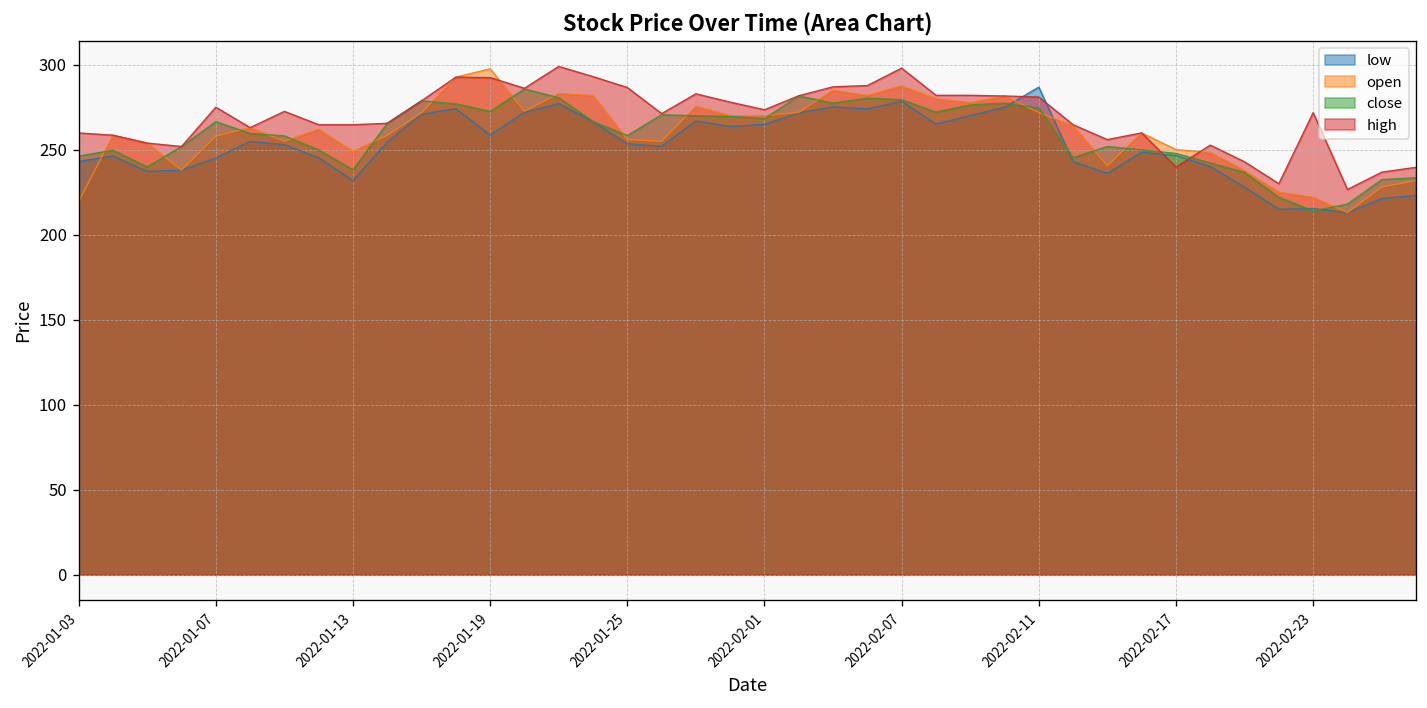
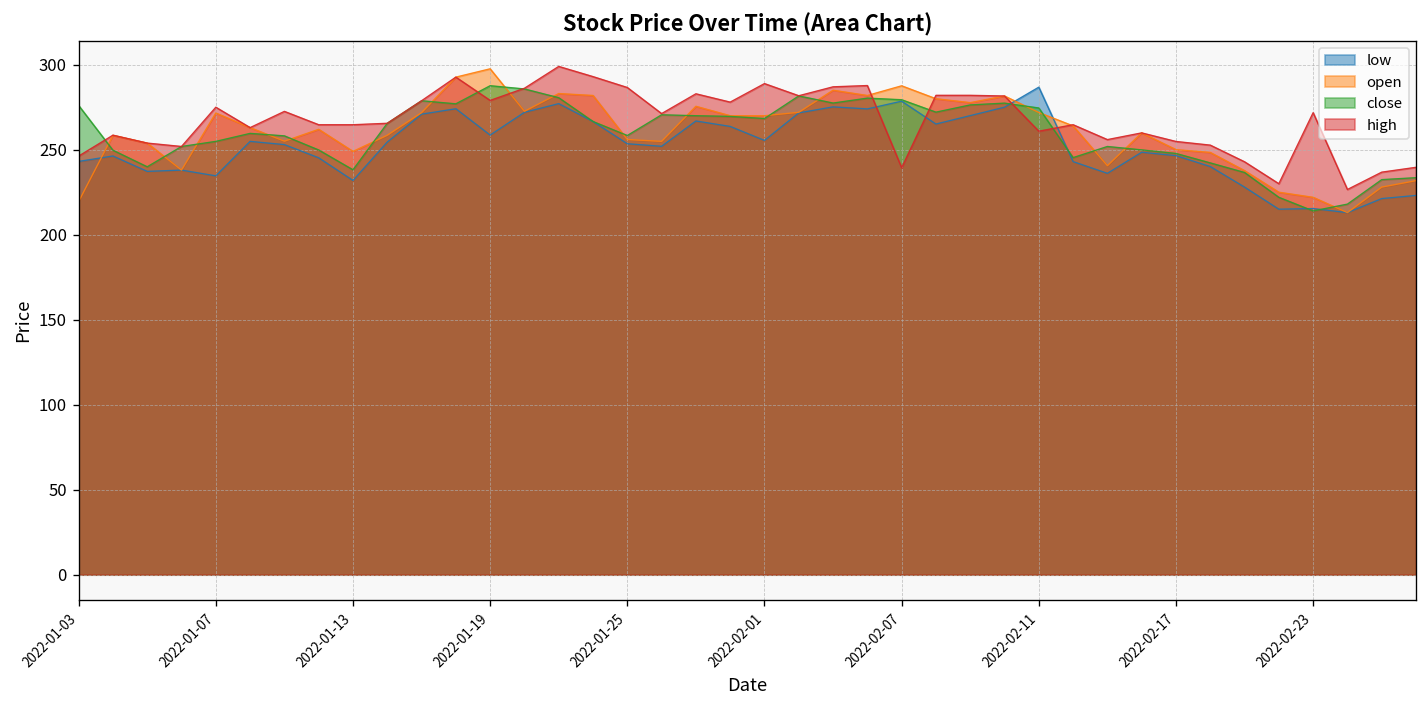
close, 2022-01-03: 246 -> 276
high, 2022-01-03: 260 -> 246
low, 2022-01-07: 245 -> 235
open, 2022-01-07: 258 -> 272
close, 2022-01-07: 267 -> 255
close, 2022-01-19: 273 -> 288
high, 2022-01-19: 292 -> 279
low, 2022-02-01: 265 -> 255
high, 2022-02-01: 274 -> 289
high, 2022-02-07: 298 -> 239
high, 2022-02-11: 281 -> 261
high, 2022-02-17: 240 -> 255
